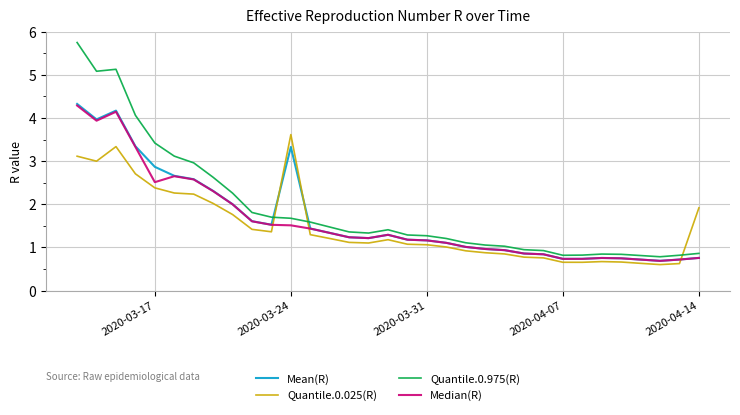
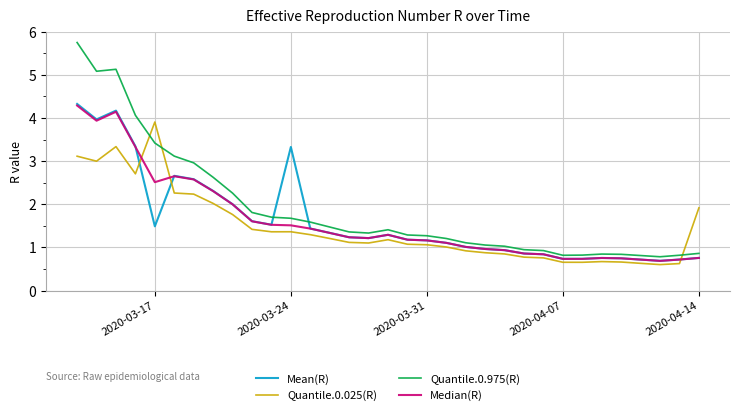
Mean(R), 2020-03-17: 2.9 -> 1.5
Quantile.0.025(R), 2020-03-17: 2.4 -> 3.9
Quantile.0.025(R), 2020-03-24: 3.6 -> 1.4
